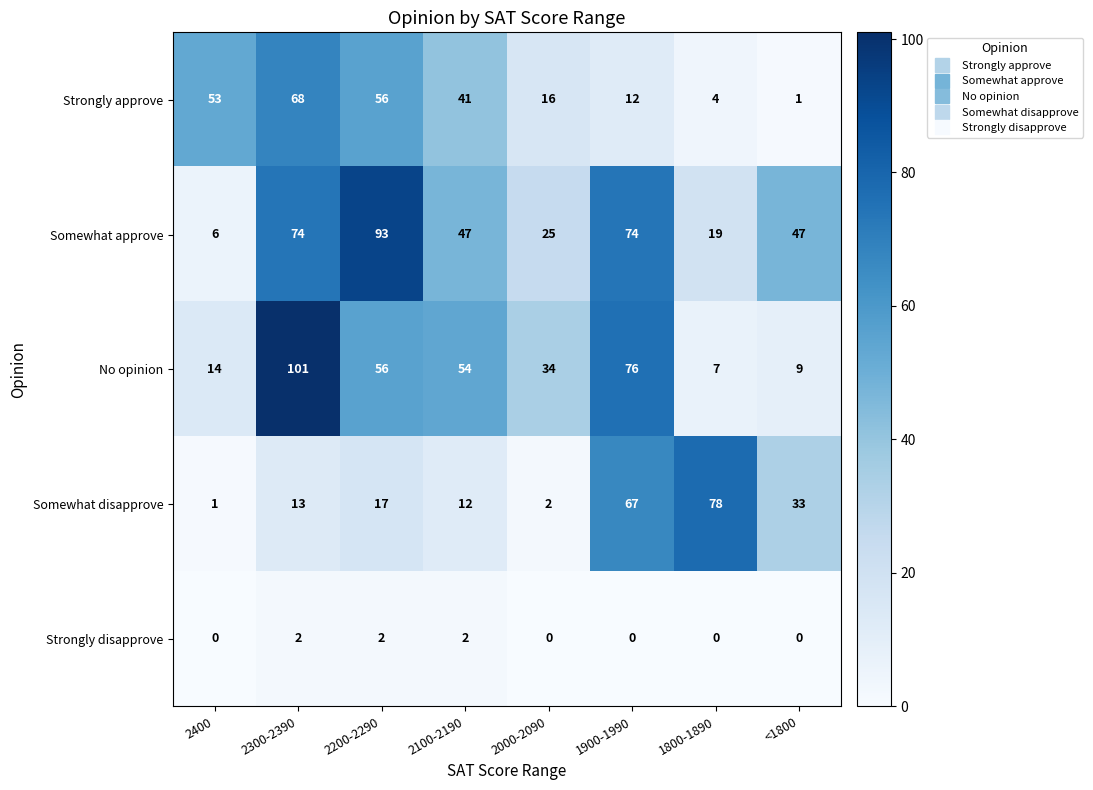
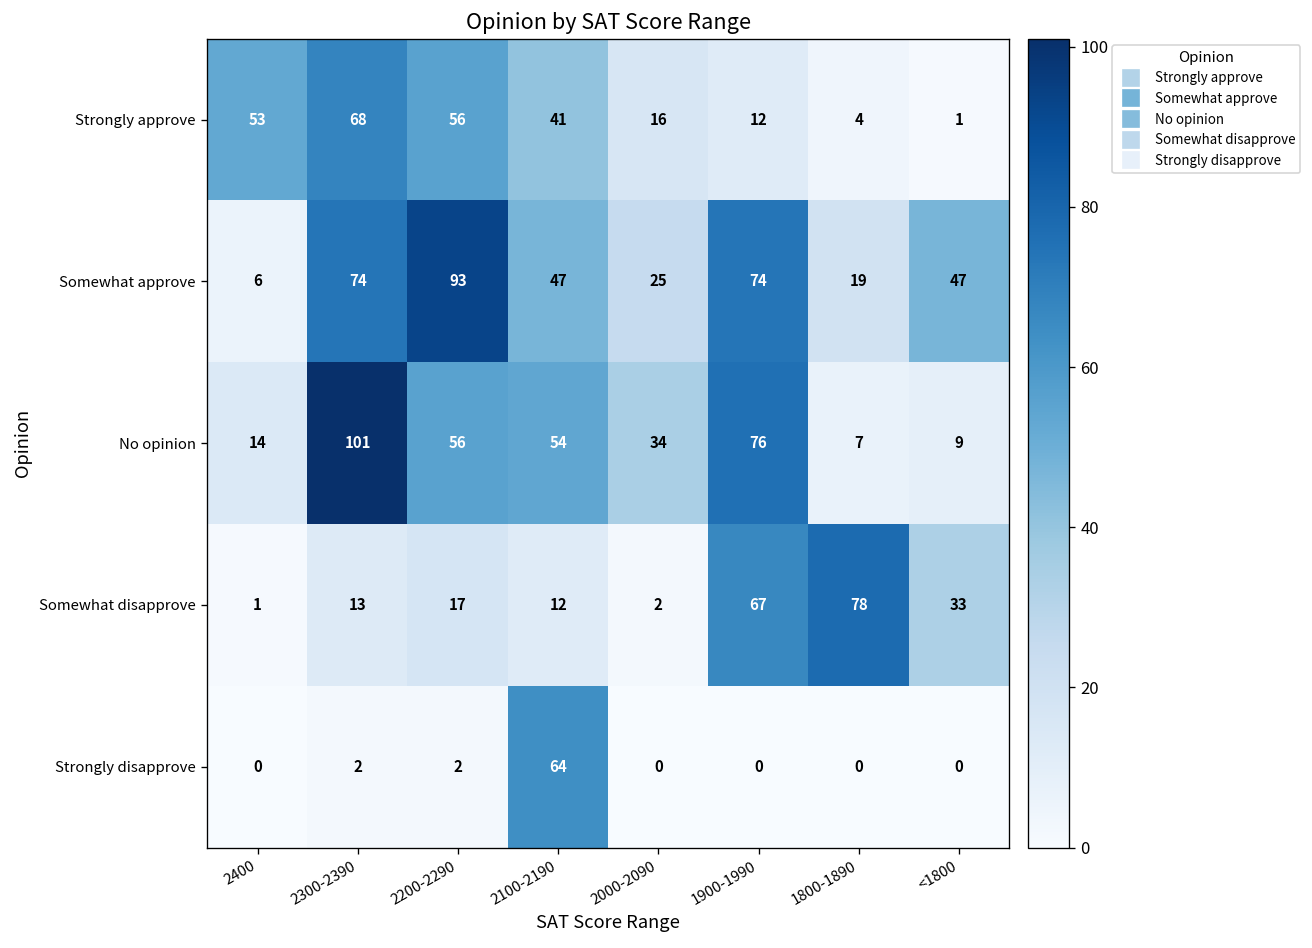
Strongly disapprove, 2100-2190: 2 -> 64
